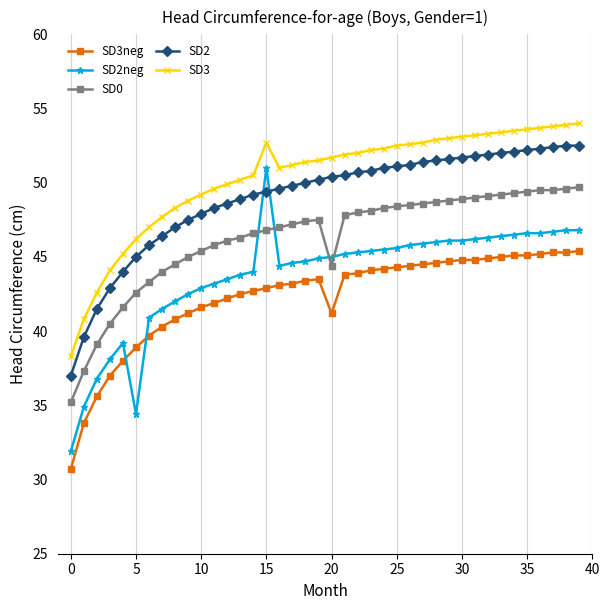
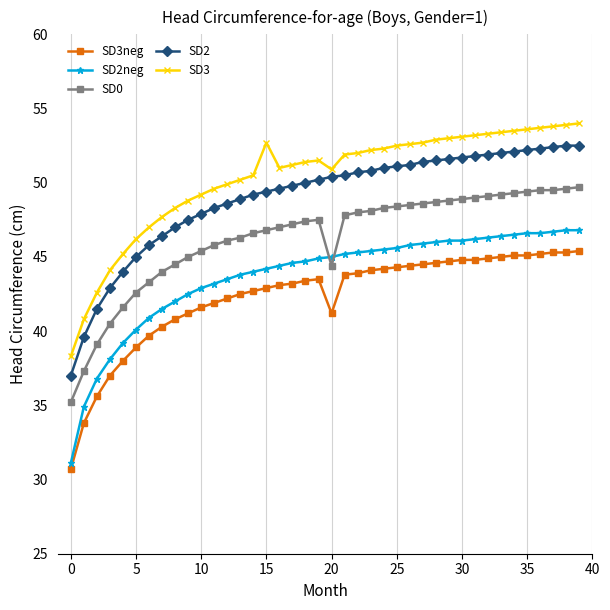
SD2neg, 0: 31.9 -> 31.1
SD2neg, 5: 34.4 -> 40.1
SD2neg, 15: 51.0 -> 44.2
SD3, 20: 51.7 -> 50.9
